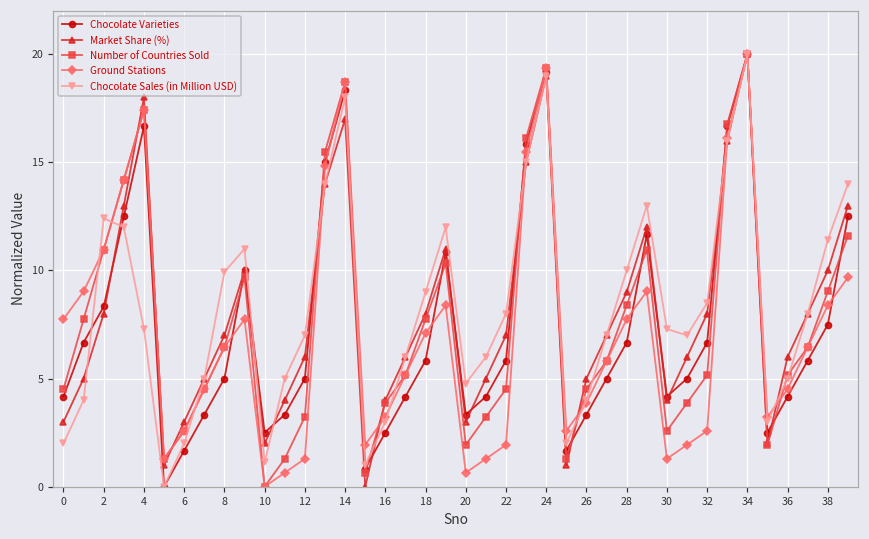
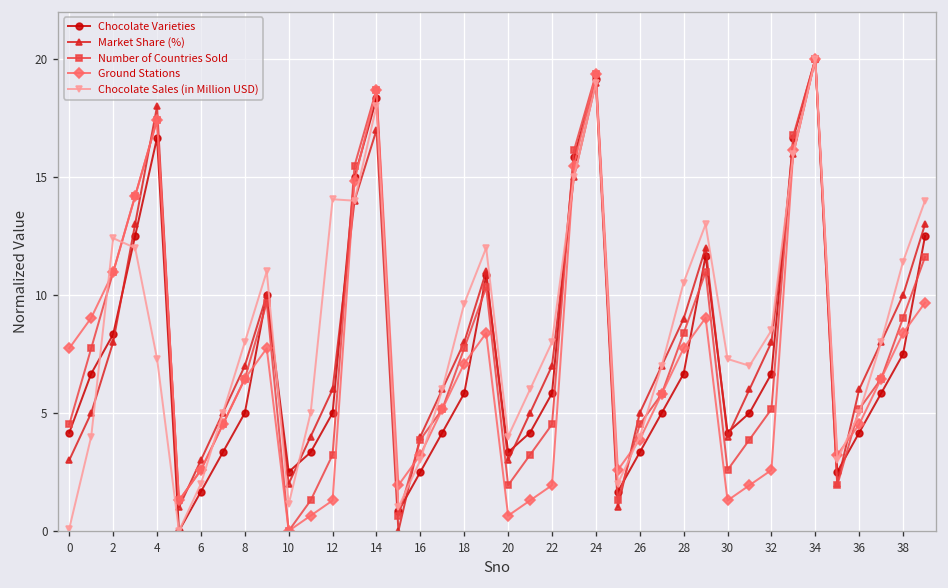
Chocolate Sales (in Million USD), 0: 2.0 -> 0.1
Chocolate Sales (in Million USD), 8: 9.9 -> 8.0
Chocolate Sales (in Million USD), 12: 7.0 -> 14.1
Chocolate Sales (in Million USD), 18: 9.0 -> 9.6
Chocolate Sales (in Million USD), 20: 4.8 -> 4.0
Chocolate Sales (in Million USD), 28: 10.0 -> 10.5
